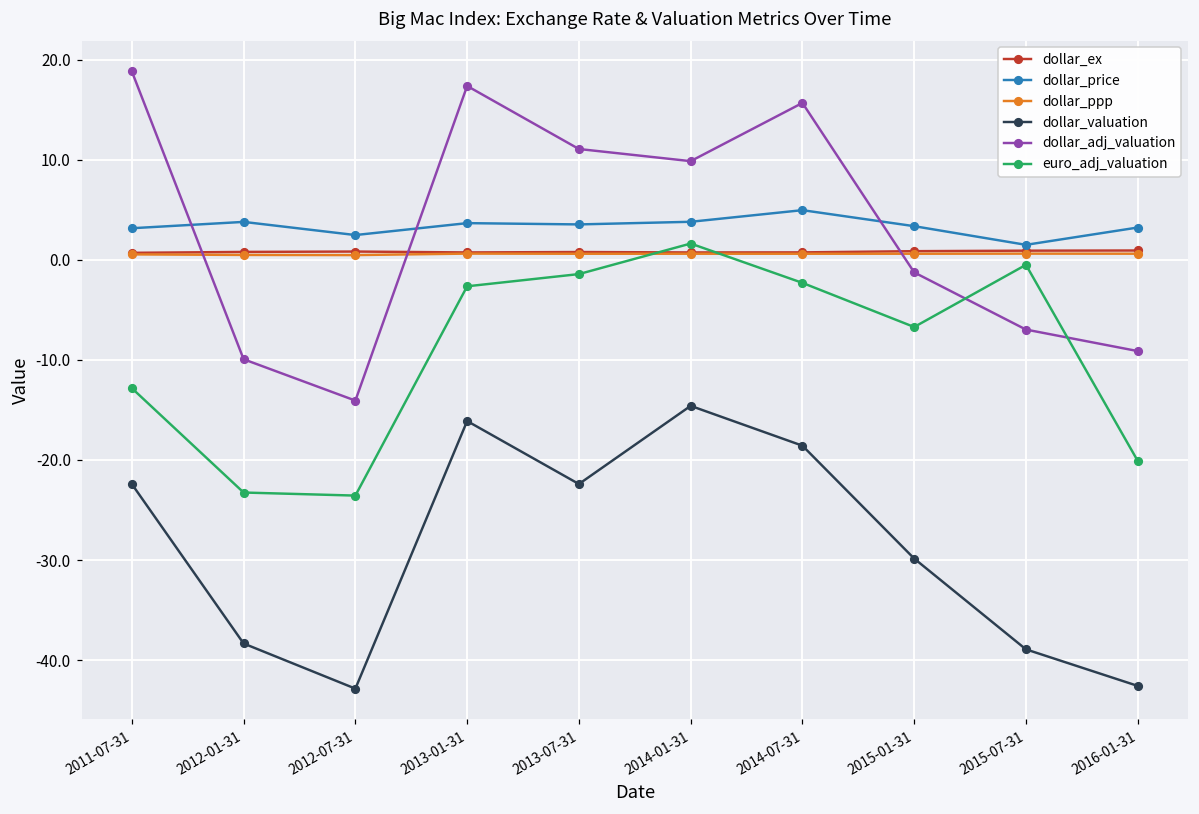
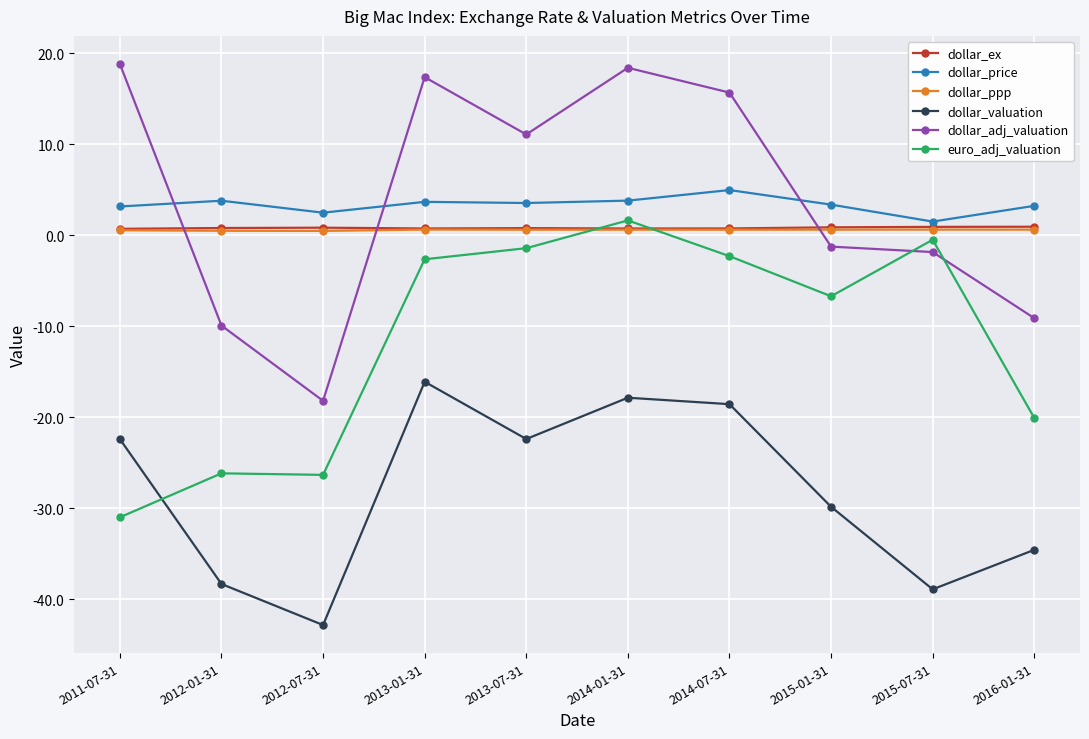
euro_adj_valuation, 2011-07-31: -13 -> -31
euro_adj_valuation, 2012-01-31: -23 -> -26
dollar_adj_valuation, 2012-07-31: -14 -> -18
euro_adj_valuation, 2012-07-31: -24 -> -26
dollar_valuation, 2014-01-31: -15 -> -18
dollar_adj_valuation, 2014-01-31: 10 -> 18
dollar_adj_valuation, 2015-07-31: -7 -> -2
dollar_valuation, 2016-01-31: -43 -> -35
